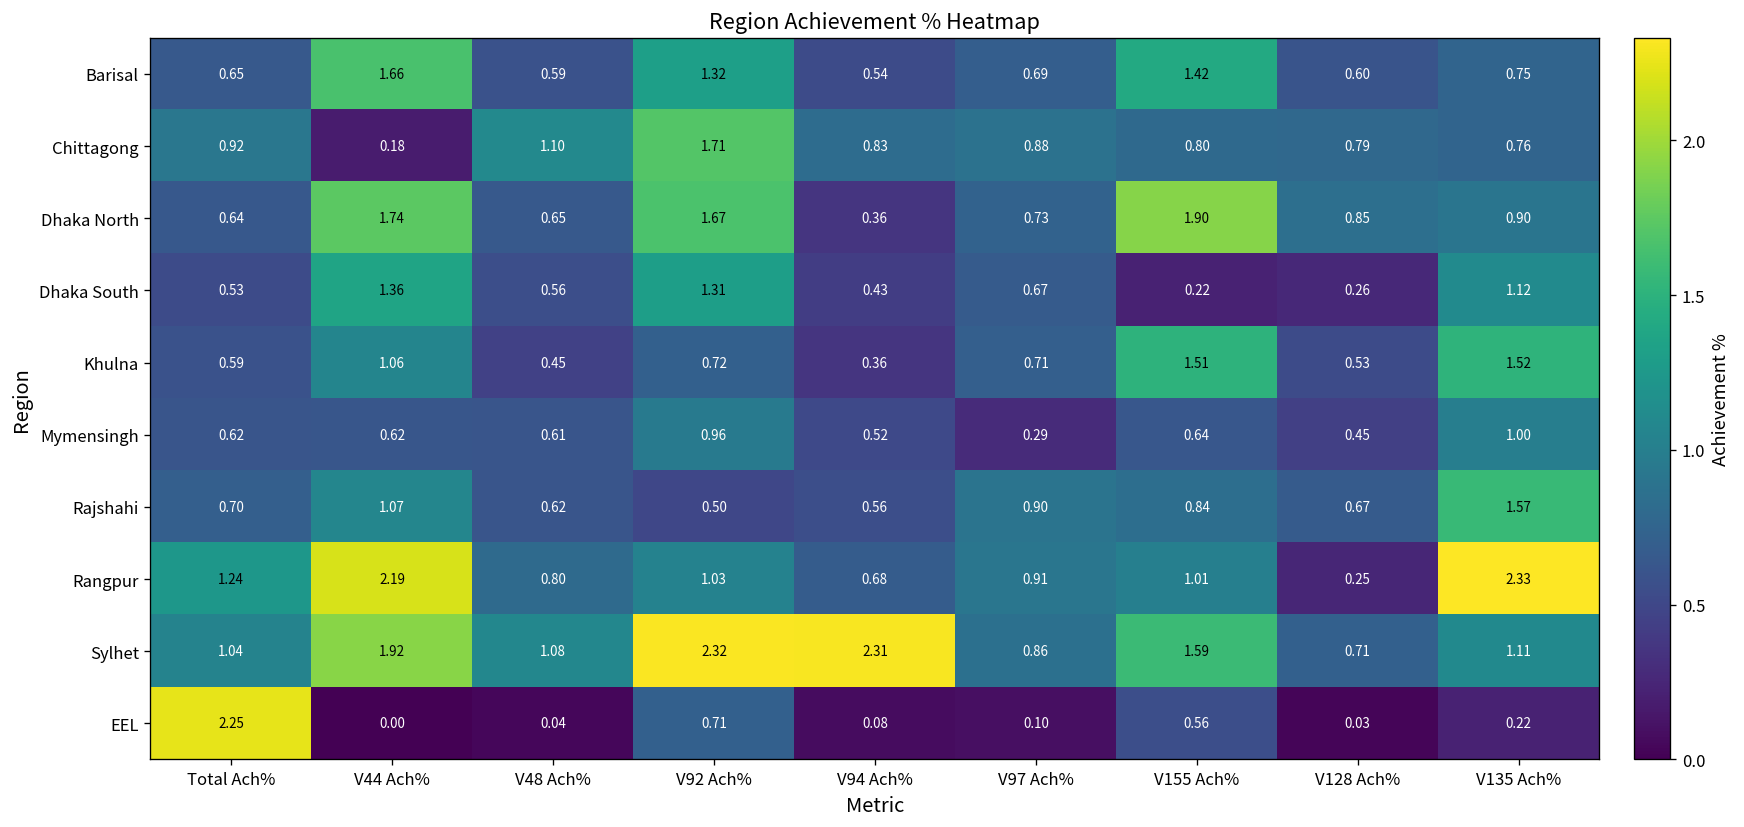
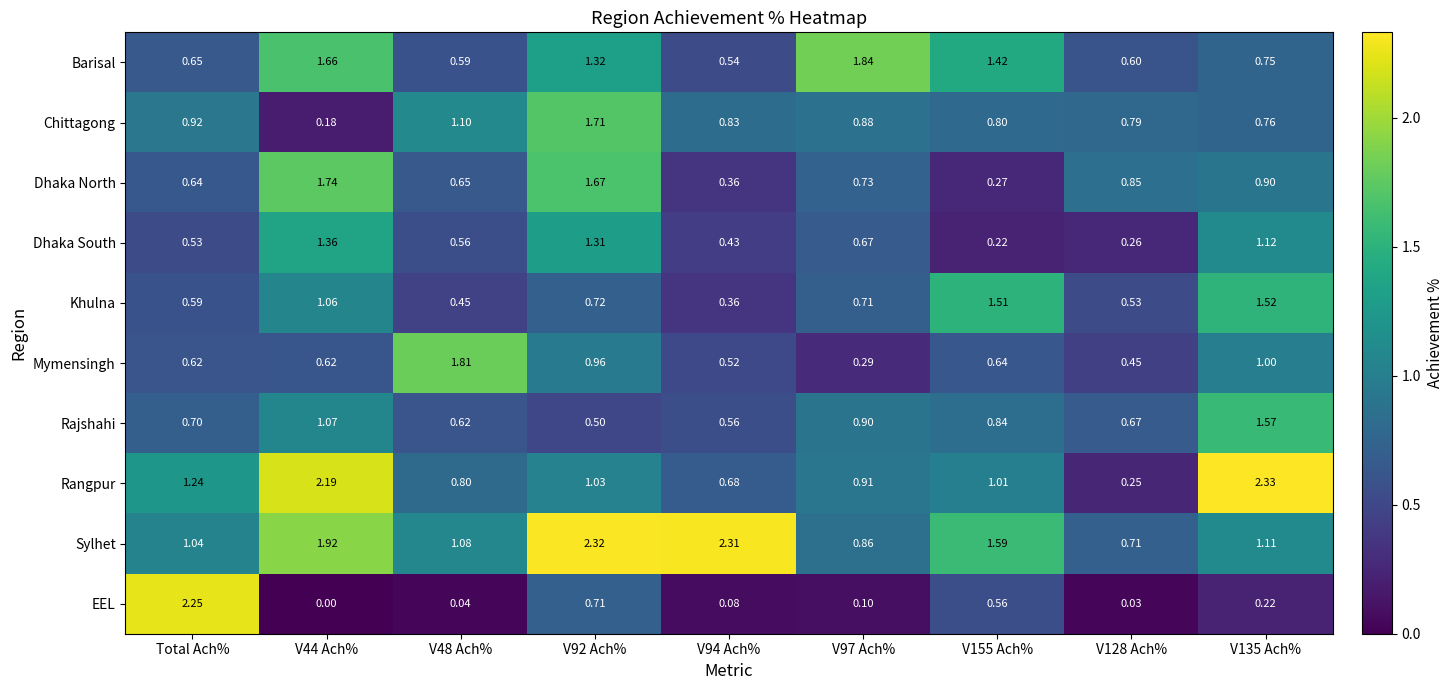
Barisal, V97 Ach%: 0.69 -> 1.84
Dhaka North, V155 Ach%: 1.90 -> 0.27
Mymensingh, V48 Ach%: 0.61 -> 1.81
